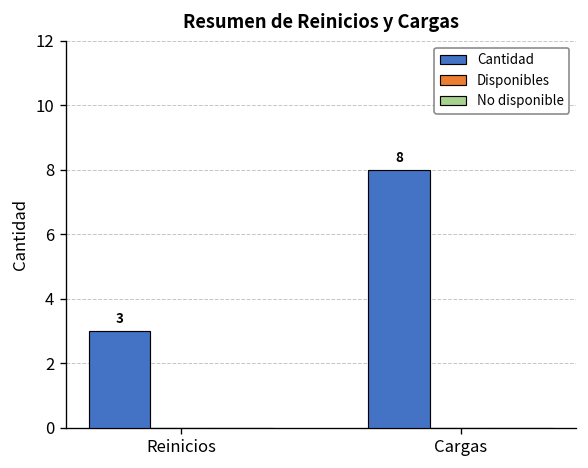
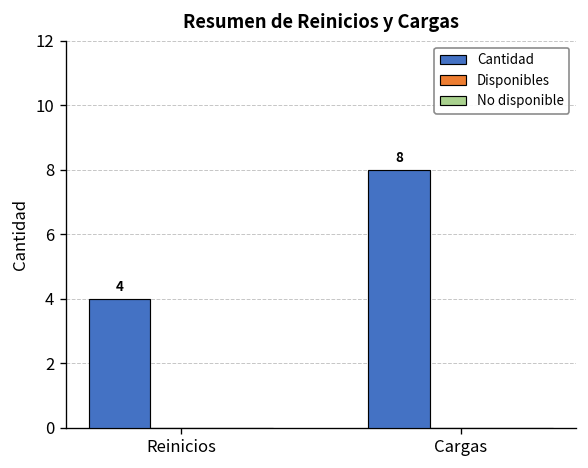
Cantidad, Reinicios: 3 -> 4
